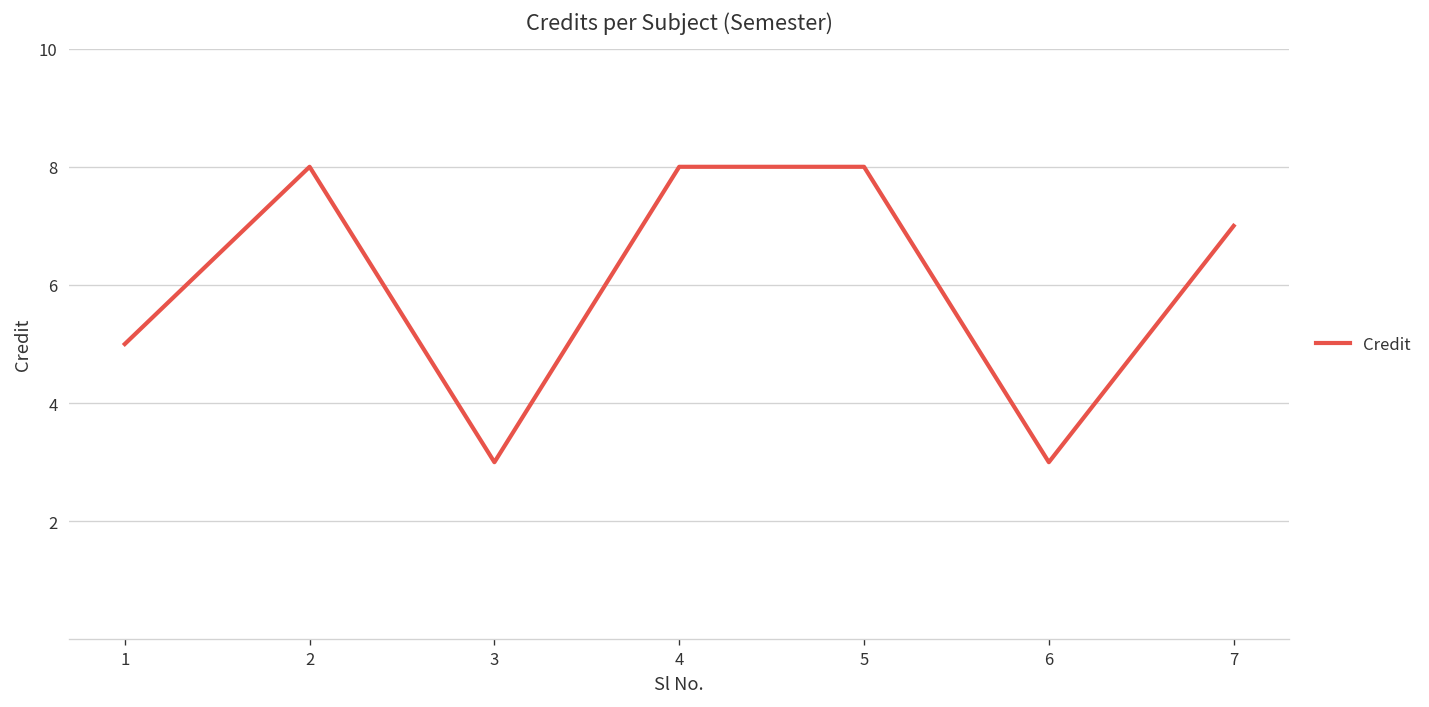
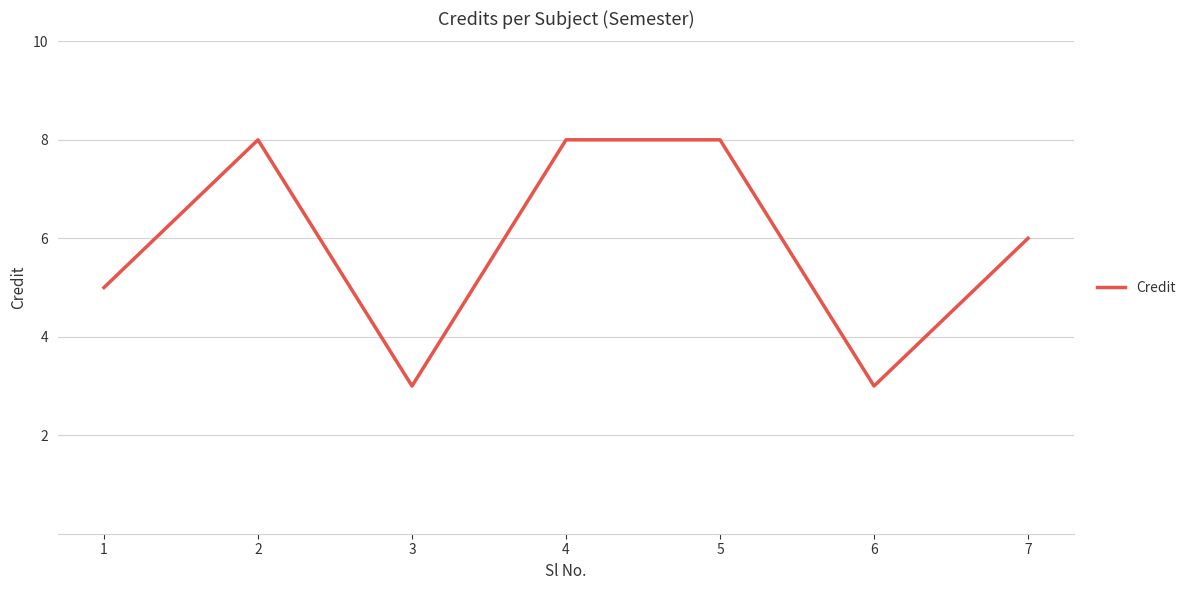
7: 7 -> 6
